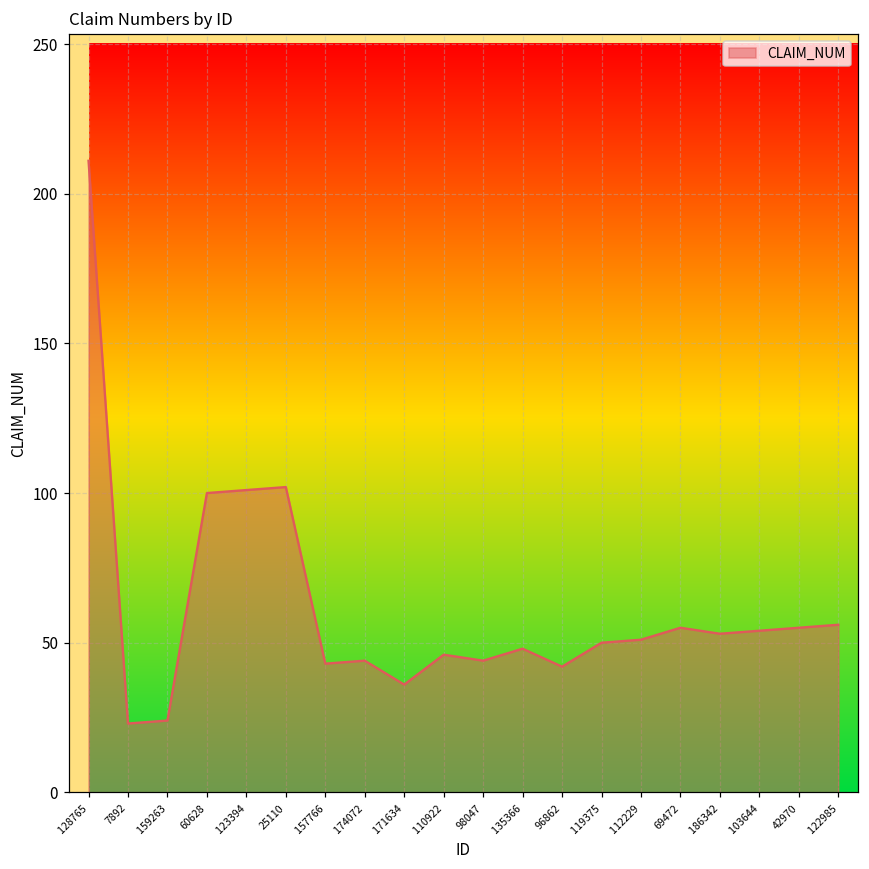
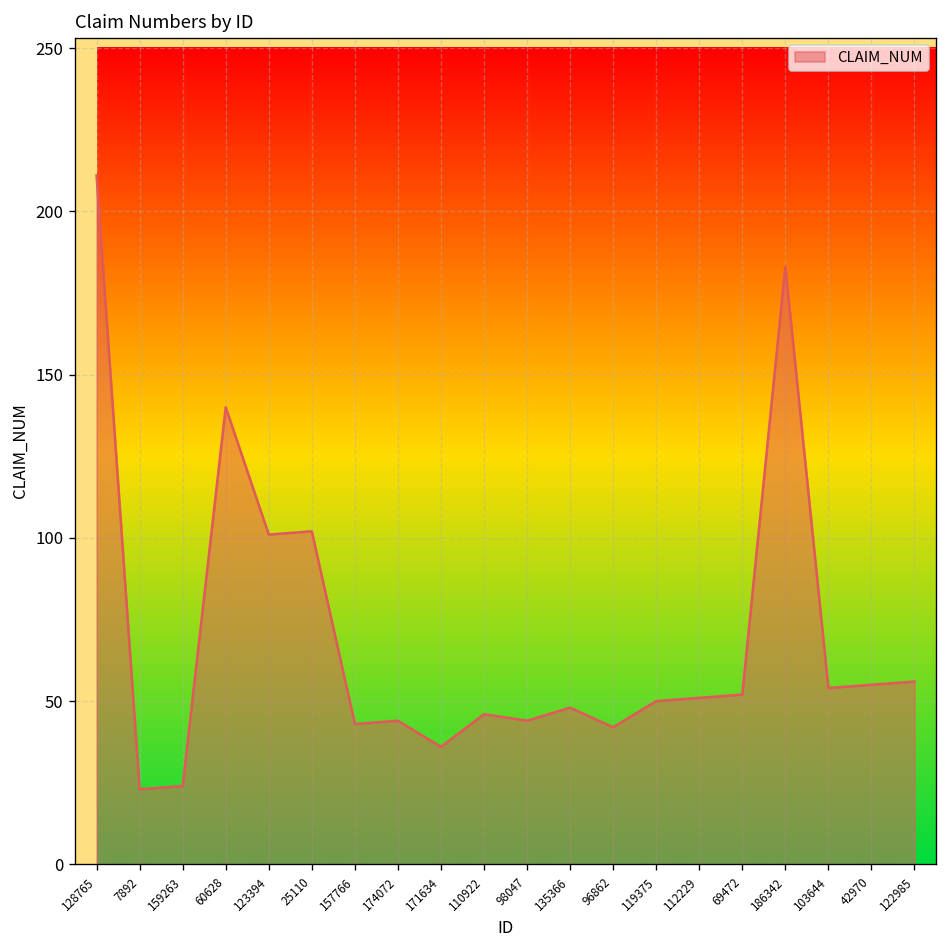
60628: 100 -> 140
69472: 55 -> 52
186342: 53 -> 183
